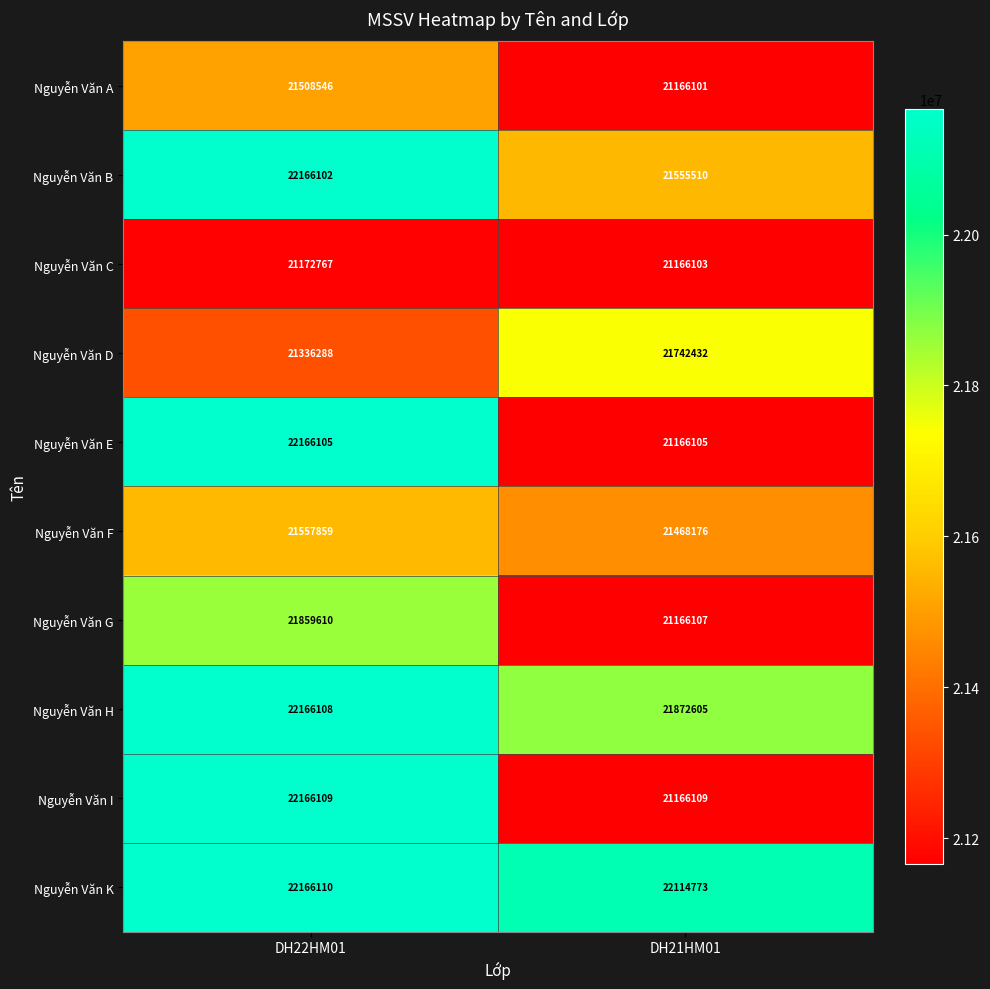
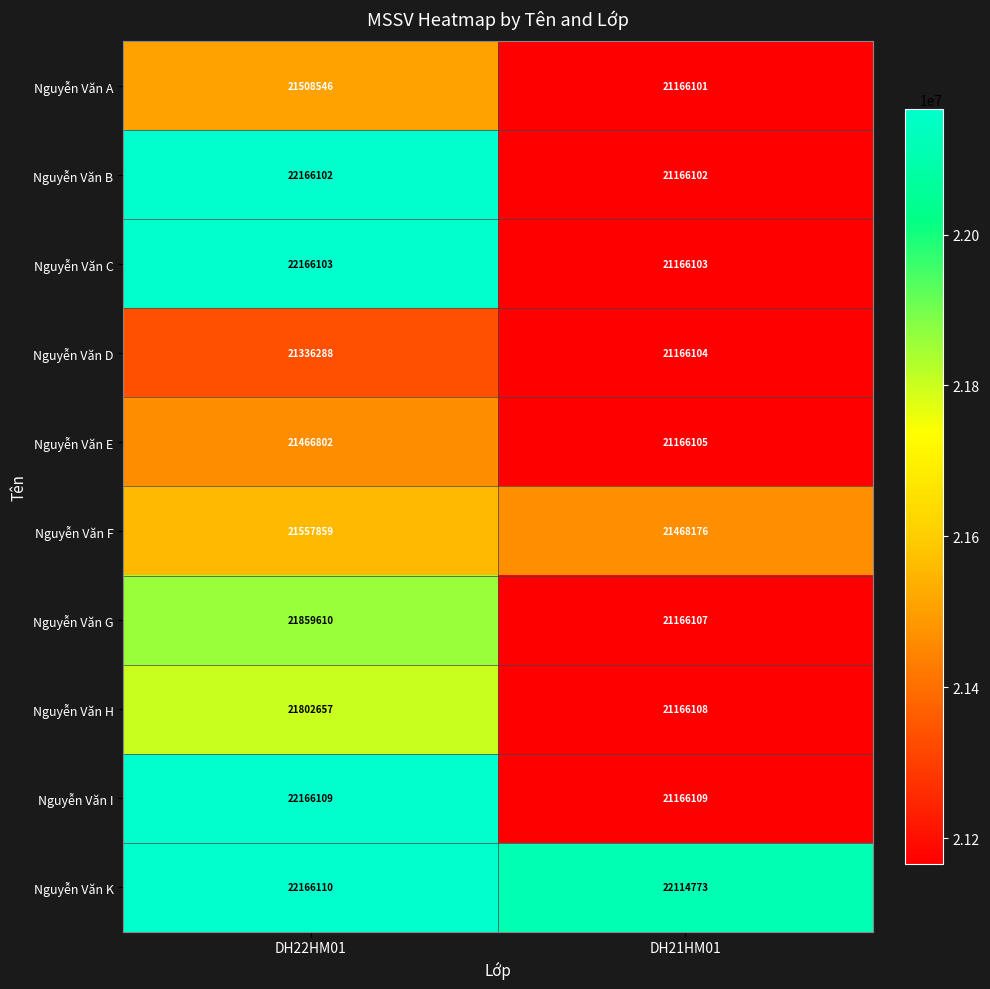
Nguyễn Văn B, DH21HM01: 21555510 -> 21166102
Nguyễn Văn C, DH22HM01: 21172767 -> 22166103
Nguyễn Văn D, DH21HM01: 21742432 -> 21166104
Nguyễn Văn E, DH22HM01: 22166105 -> 21466802
Nguyễn Văn H, DH22HM01: 22166108 -> 21802657
Nguyễn Văn H, DH21HM01: 21872605 -> 21166108
